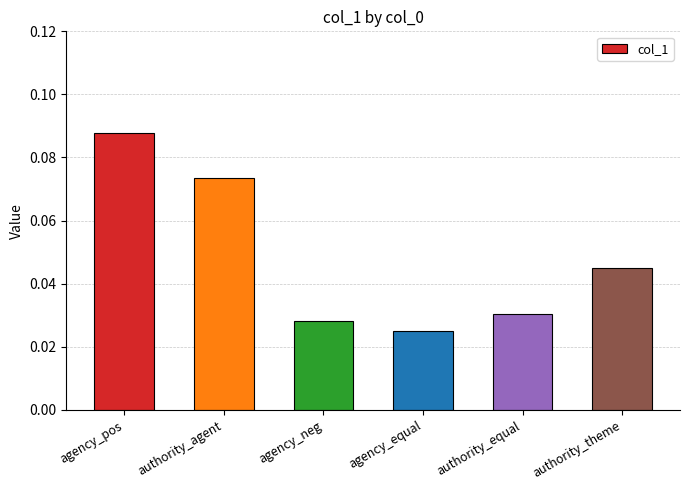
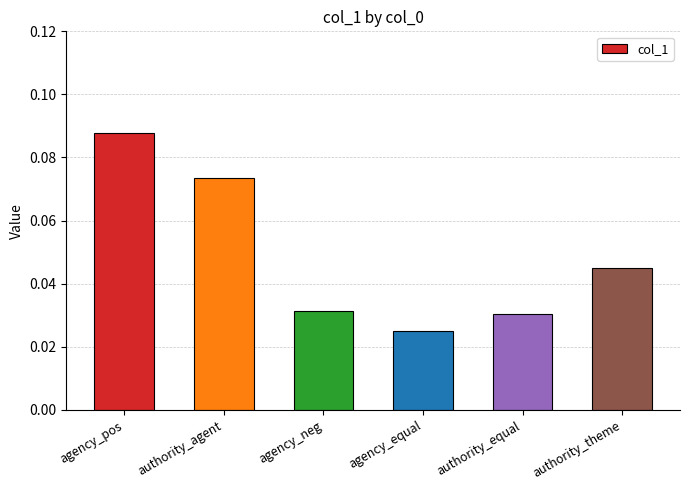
agency_neg: 0.028 -> 0.031
